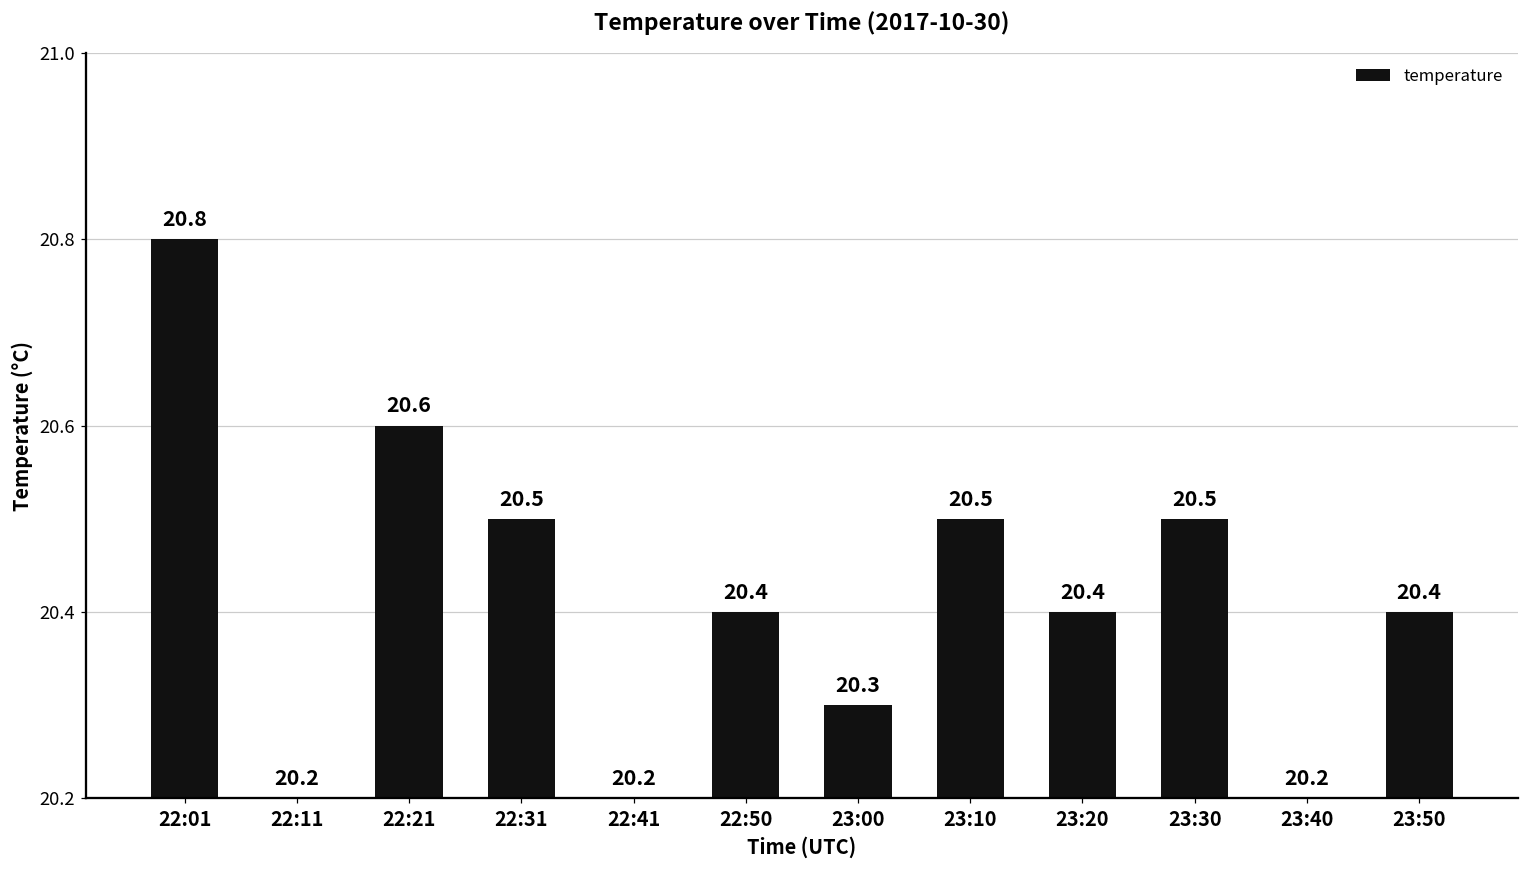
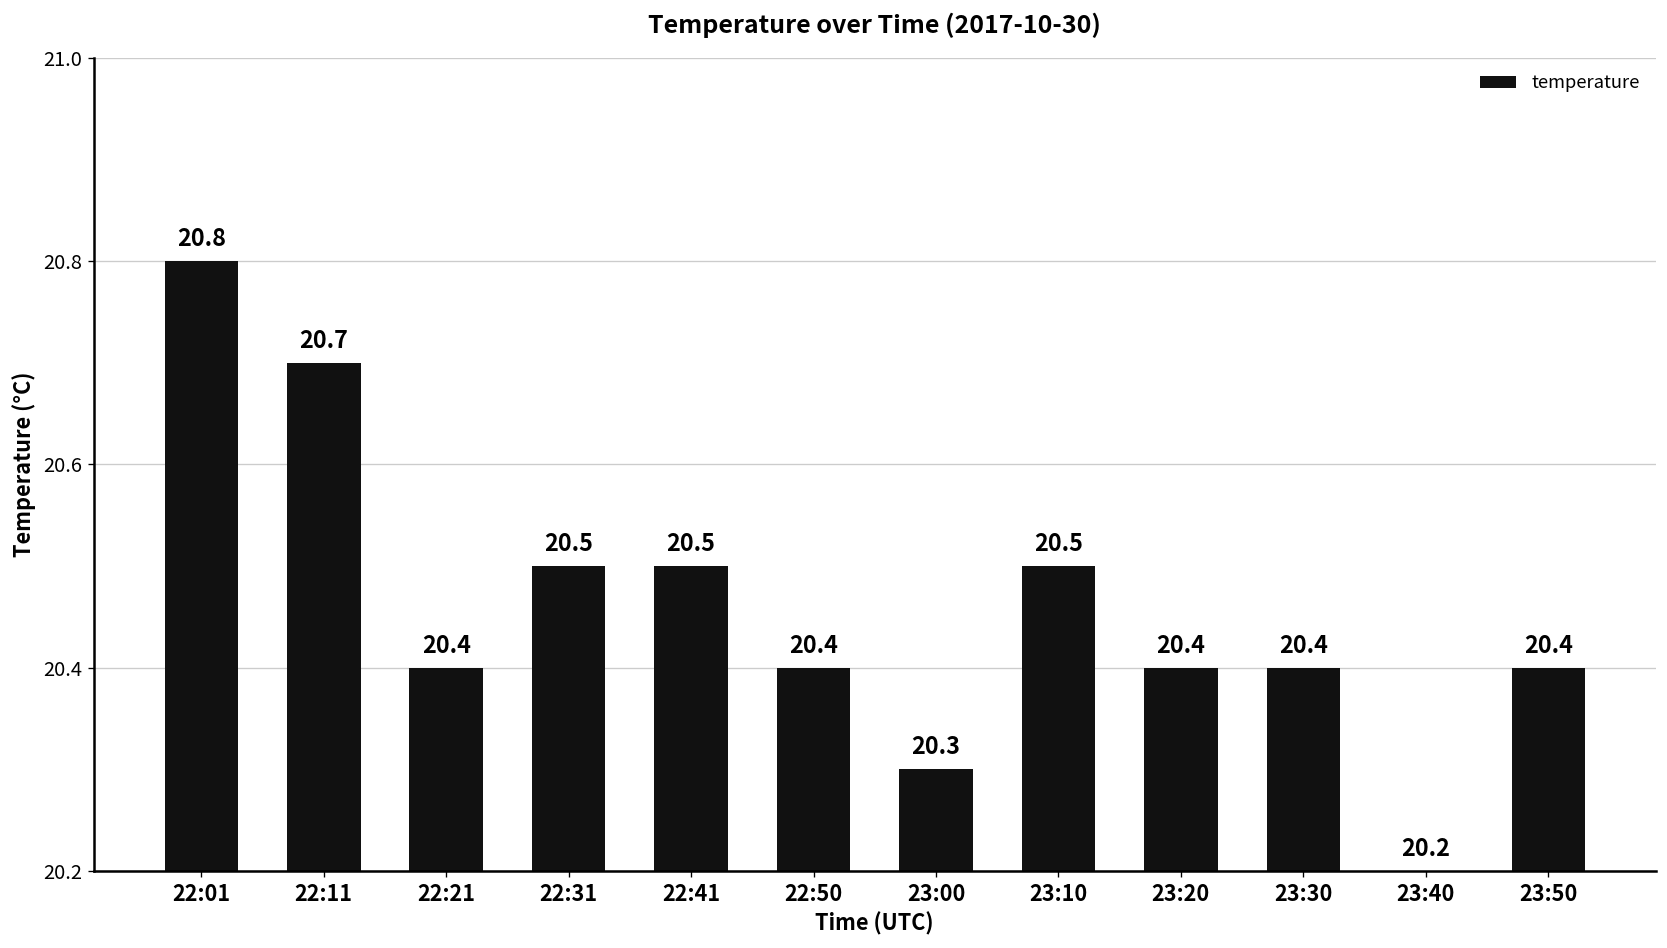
22:11: 20.2 -> 20.7
22:21: 20.6 -> 20.4
22:41: 20.2 -> 20.5
23:30: 20.5 -> 20.4
